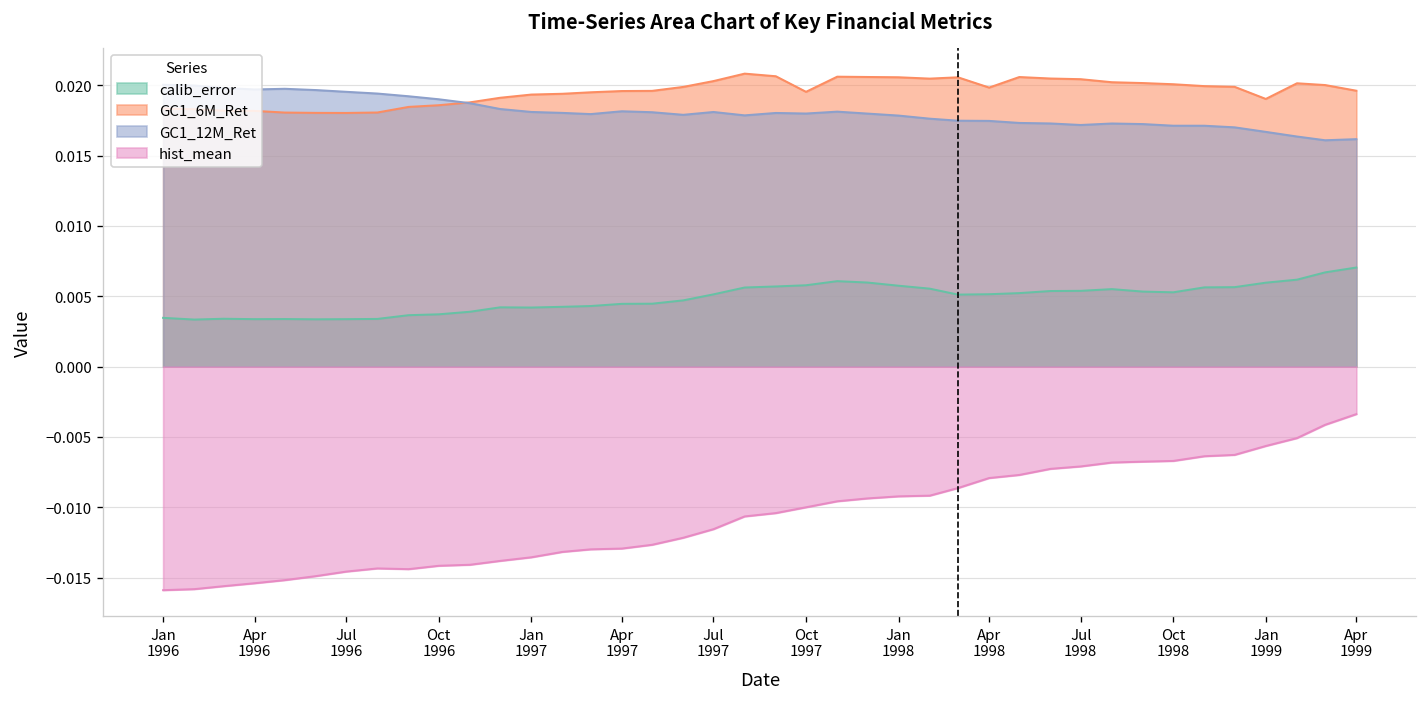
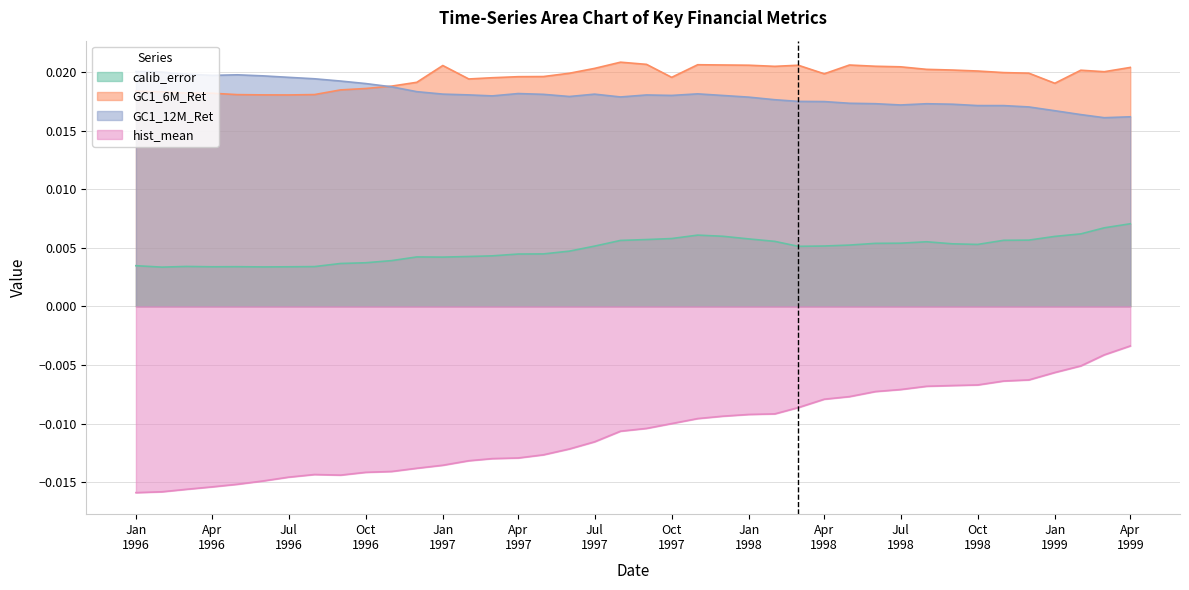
GC1_6M_Ret, Jan 1997: 0.0193 -> 0.0205
GC1_6M_Ret, Apr 1999: 0.0196 -> 0.0204
